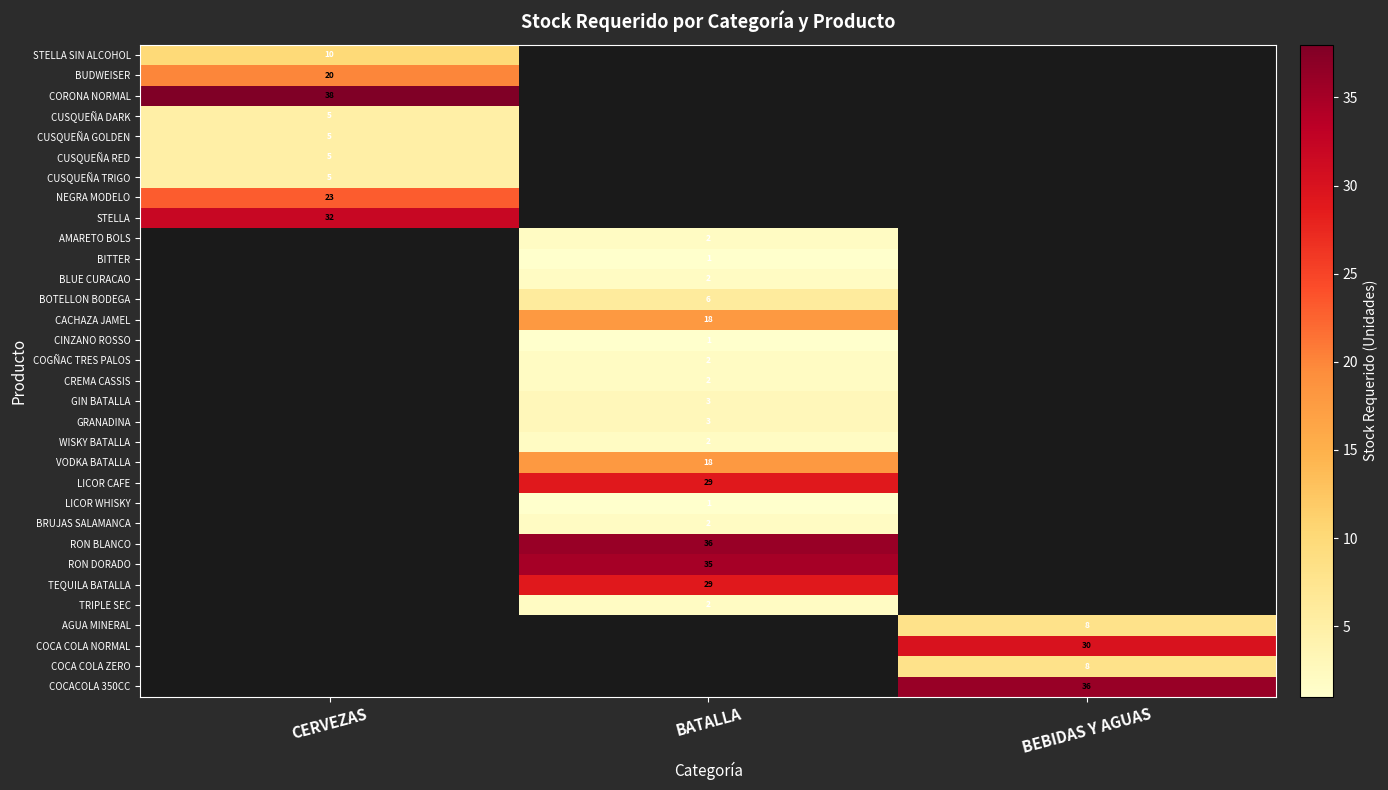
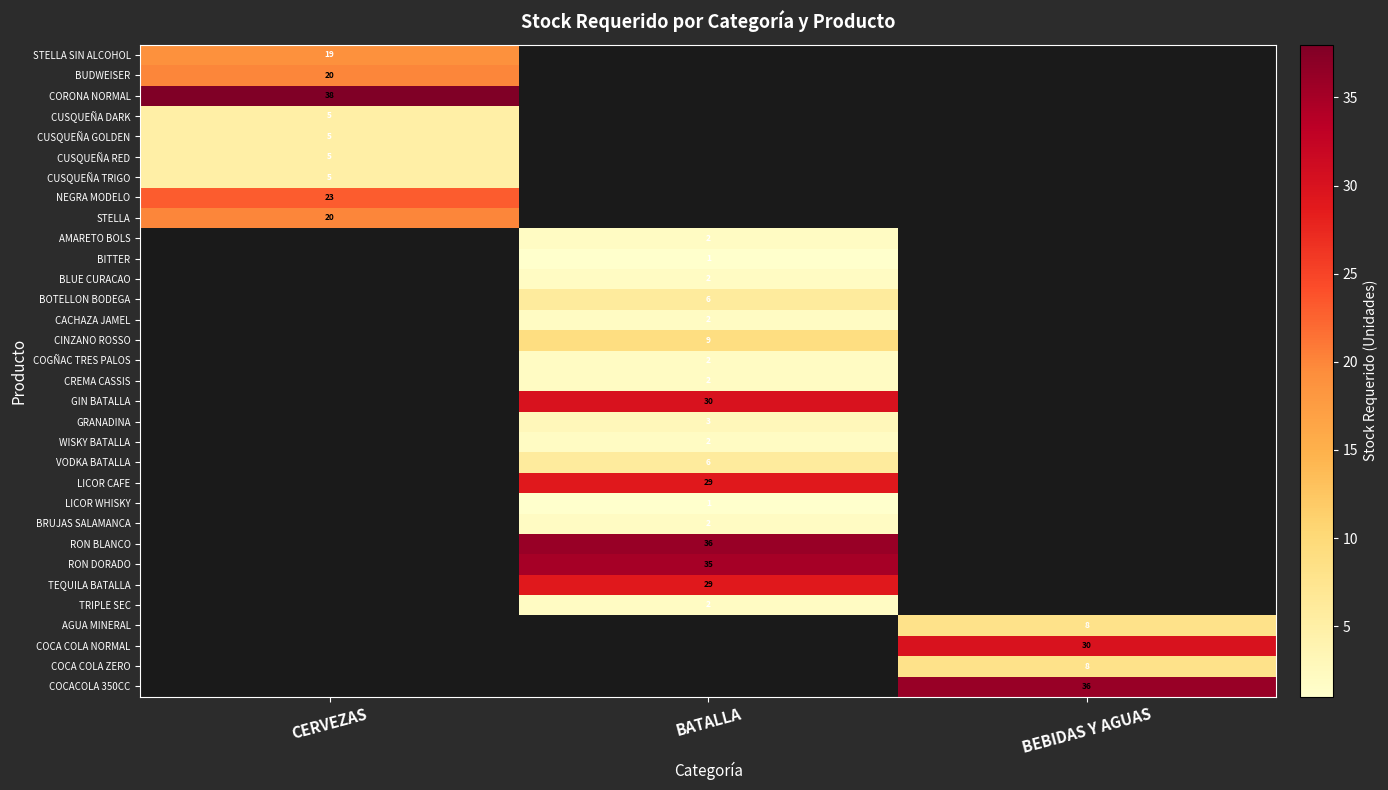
STELLA SIN ALCOHOL, CERVEZAS: 10 -> 19
STELLA, CERVEZAS: 32 -> 20
CACHAZA JAMEL, BATALLA: 18 -> 2
CINZANO ROSSO, BATALLA: 1 -> 9
GIN BATALLA, BATALLA: 3 -> 30
VODKA BATALLA, BATALLA: 18 -> 6
